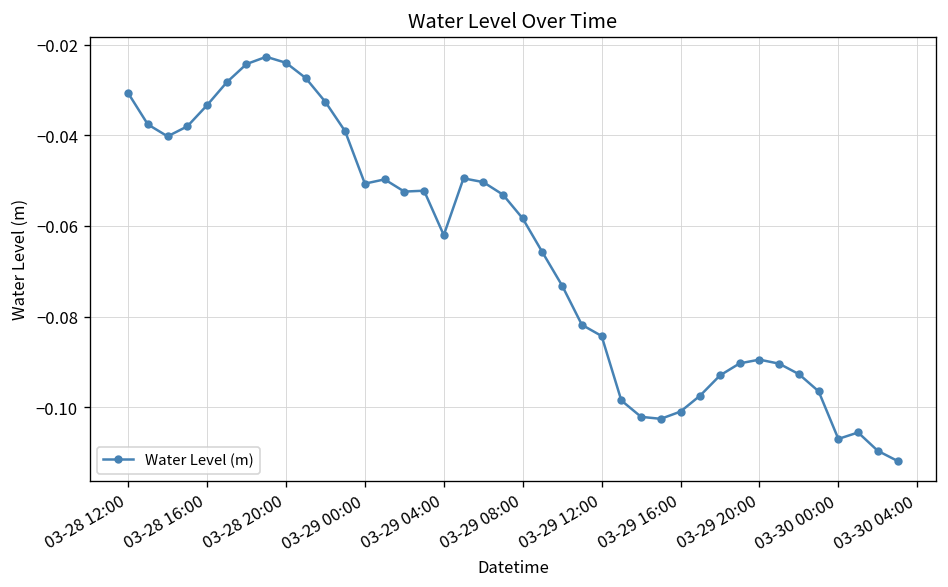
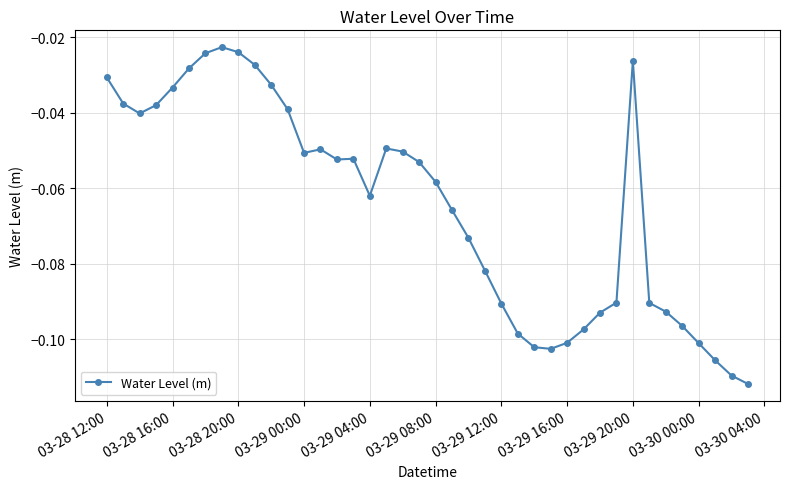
03-29 12:00: -0.084 -> -0.091
03-29 20:00: -0.090 -> -0.026
03-30 00:00: -0.107 -> -0.101
